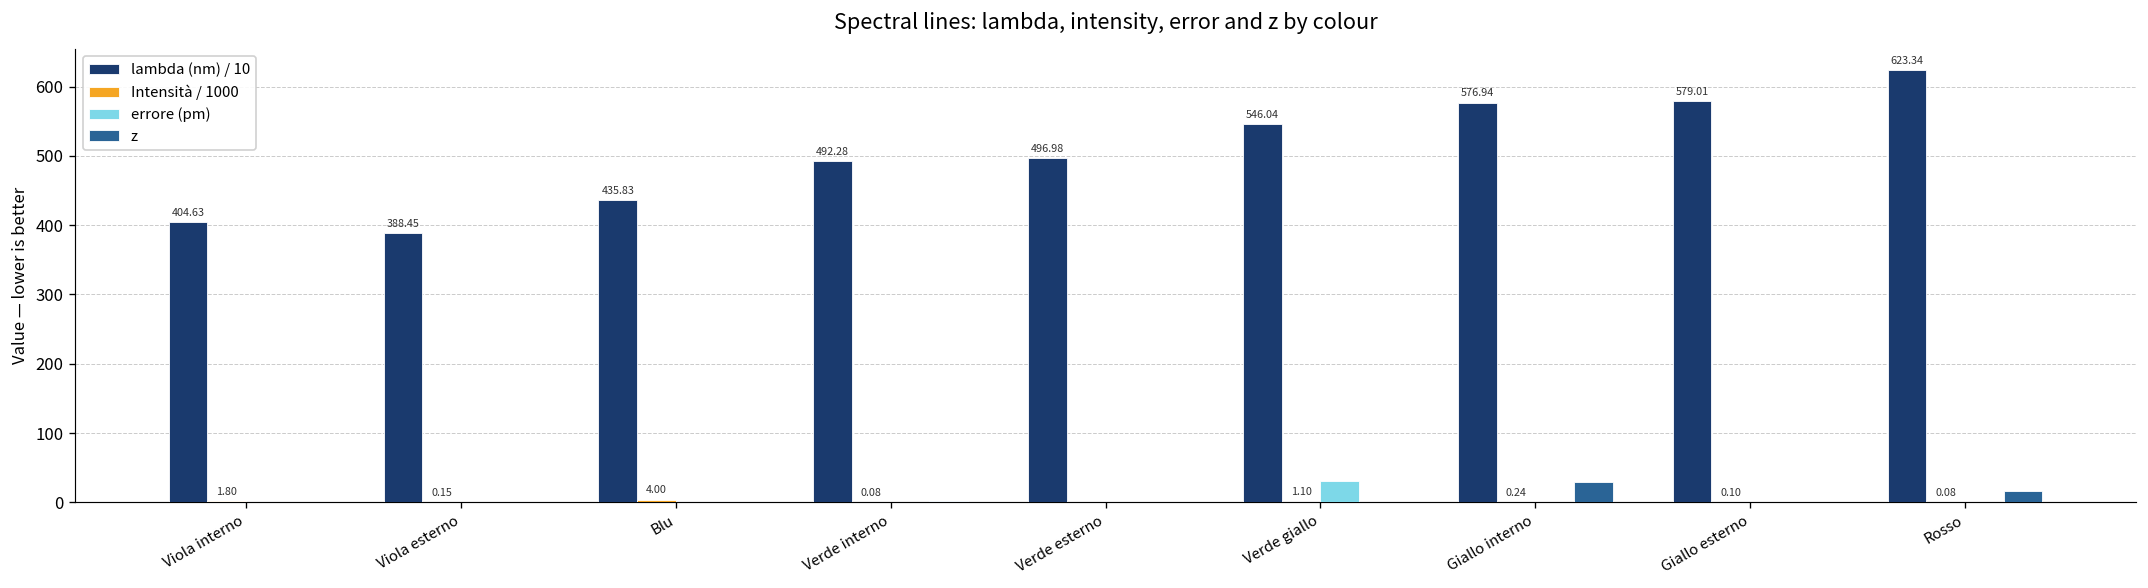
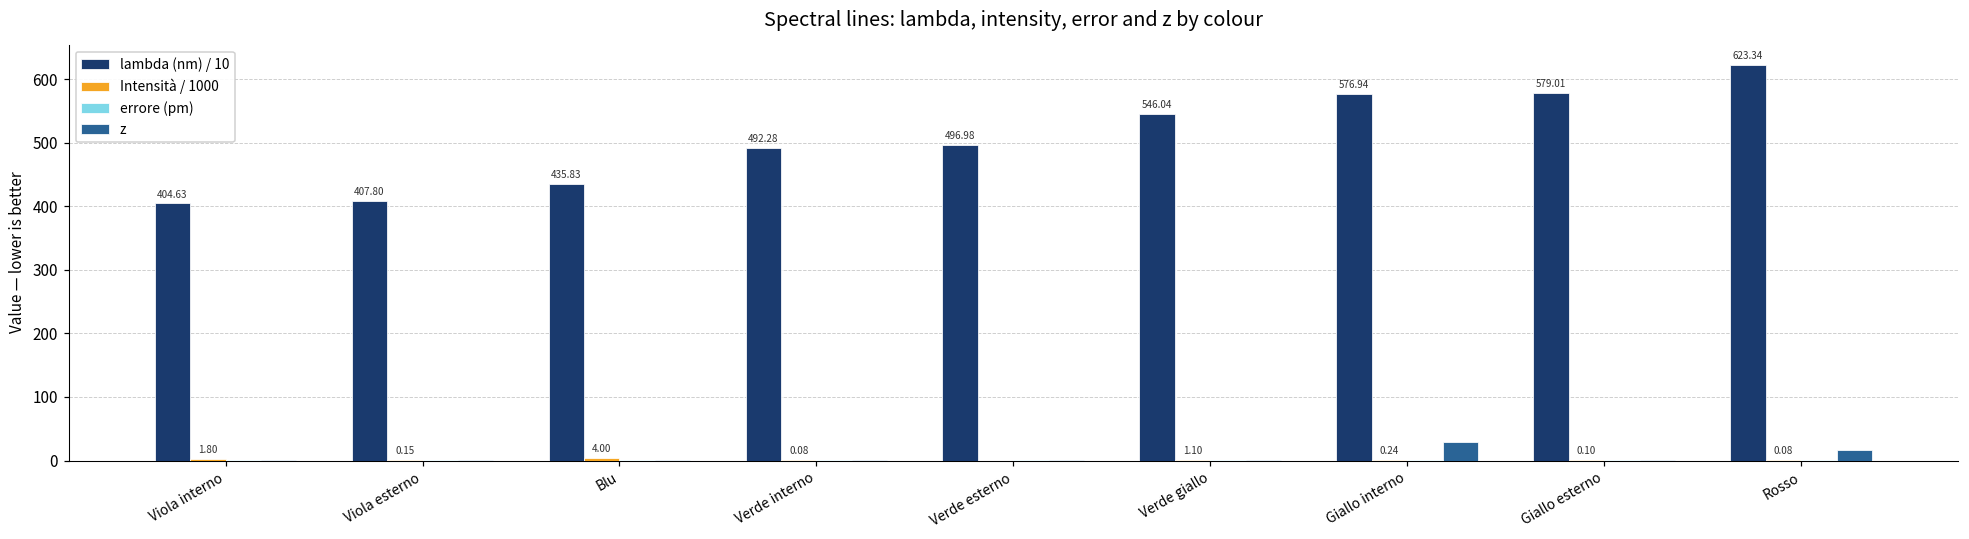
lambda (nm) / 10, Viola esterno: 388.45 -> 407.80
errore (pm), Verde giallo: 30 -> 0
